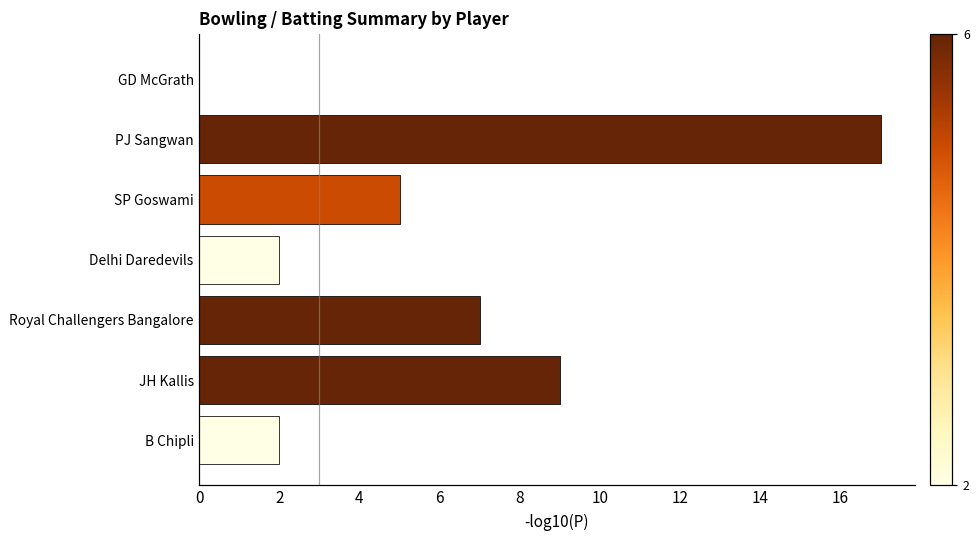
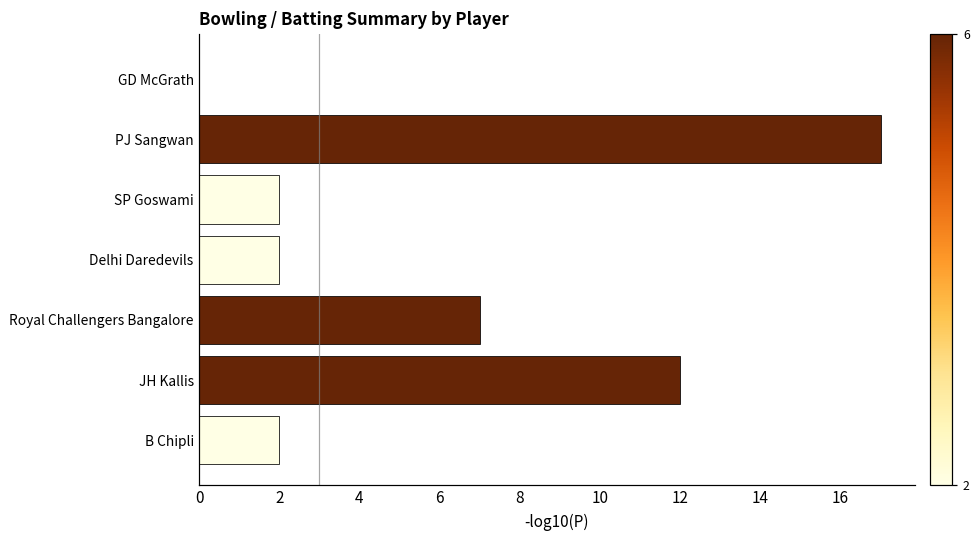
SP Goswami: 5 -> 2
JH Kallis: 9 -> 12
